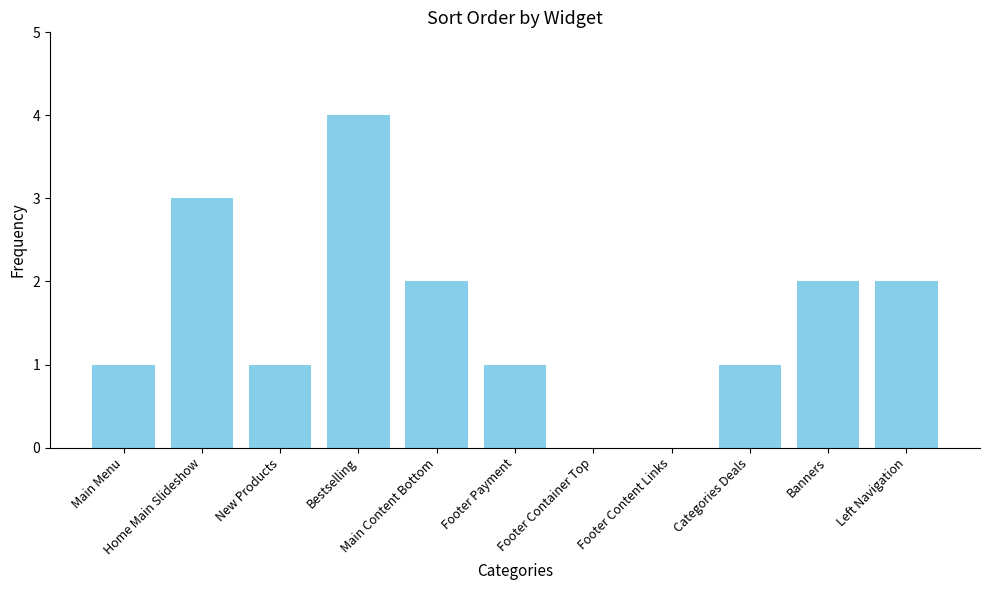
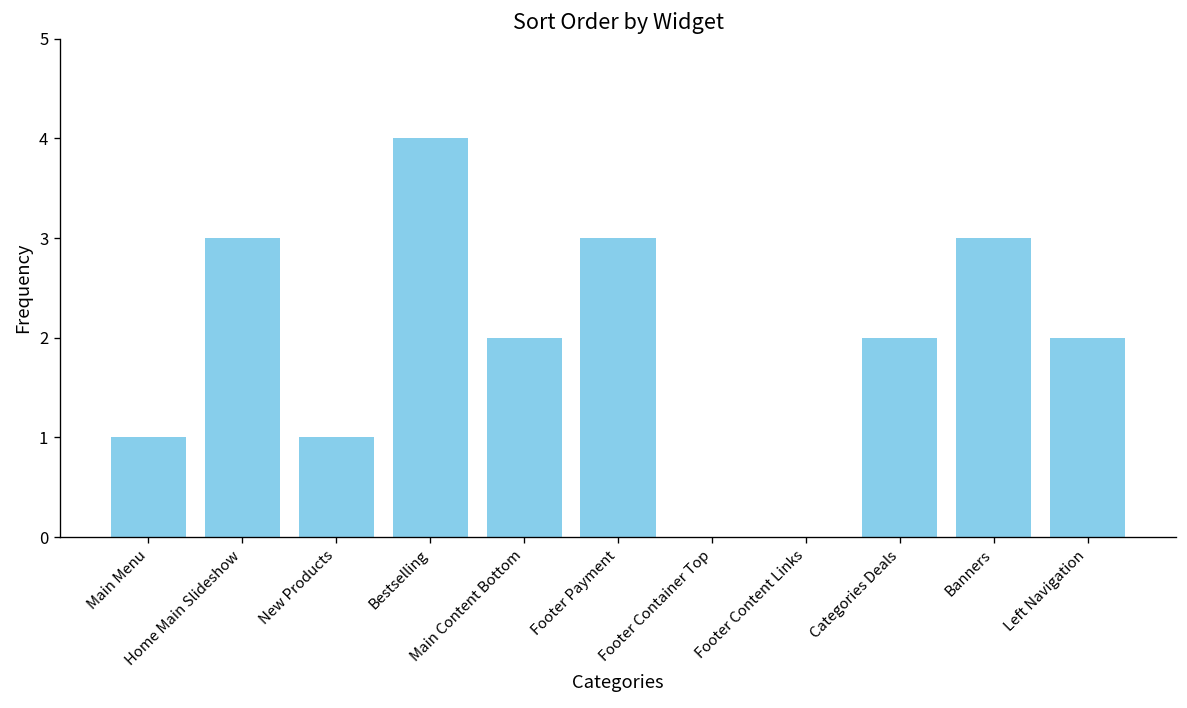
Footer Payment: 1 -> 3
Categories Deals: 1 -> 2
Banners: 2 -> 3
